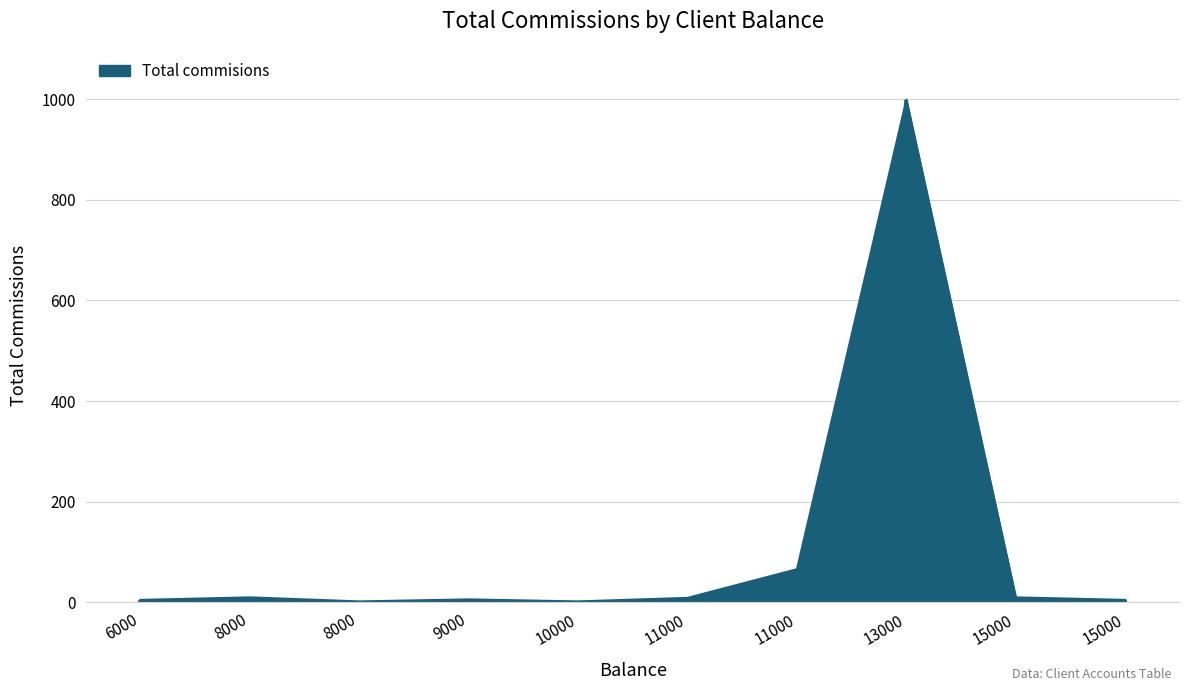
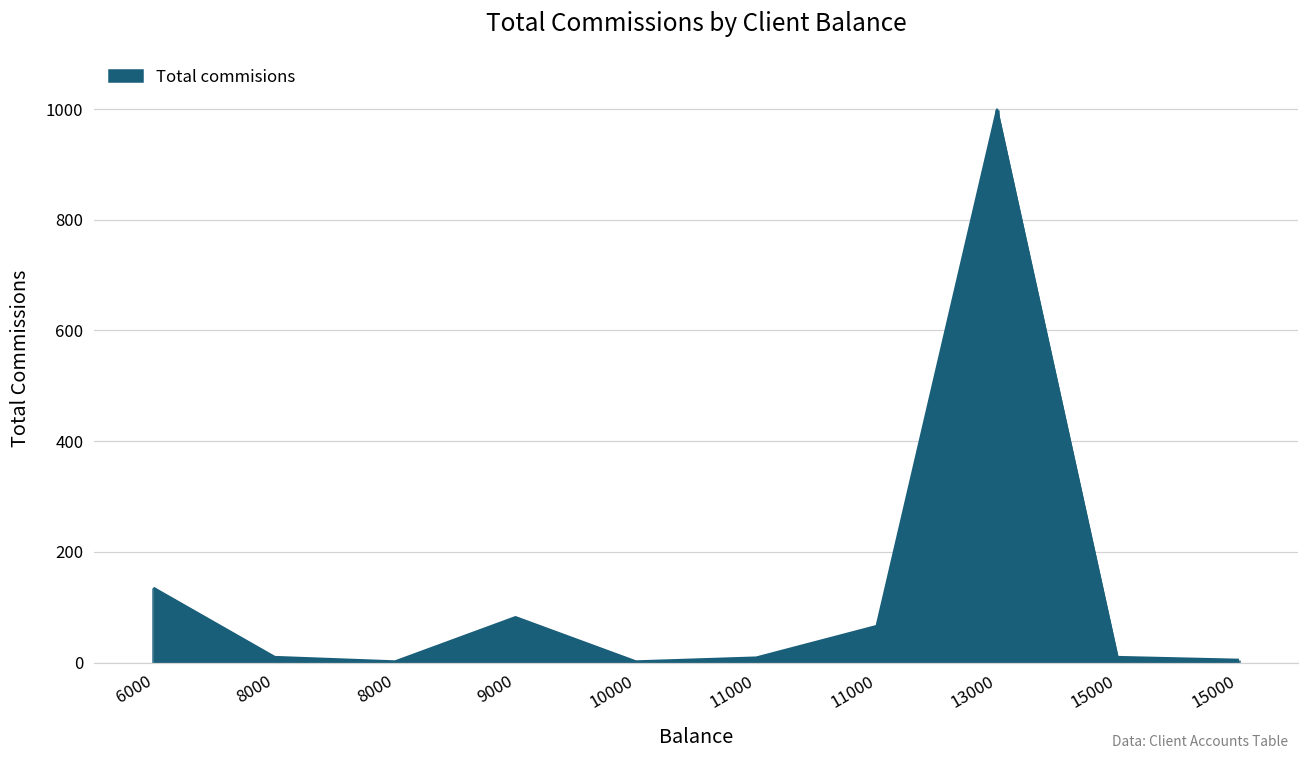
6000: 10 -> 130
9000: 10 -> 80
